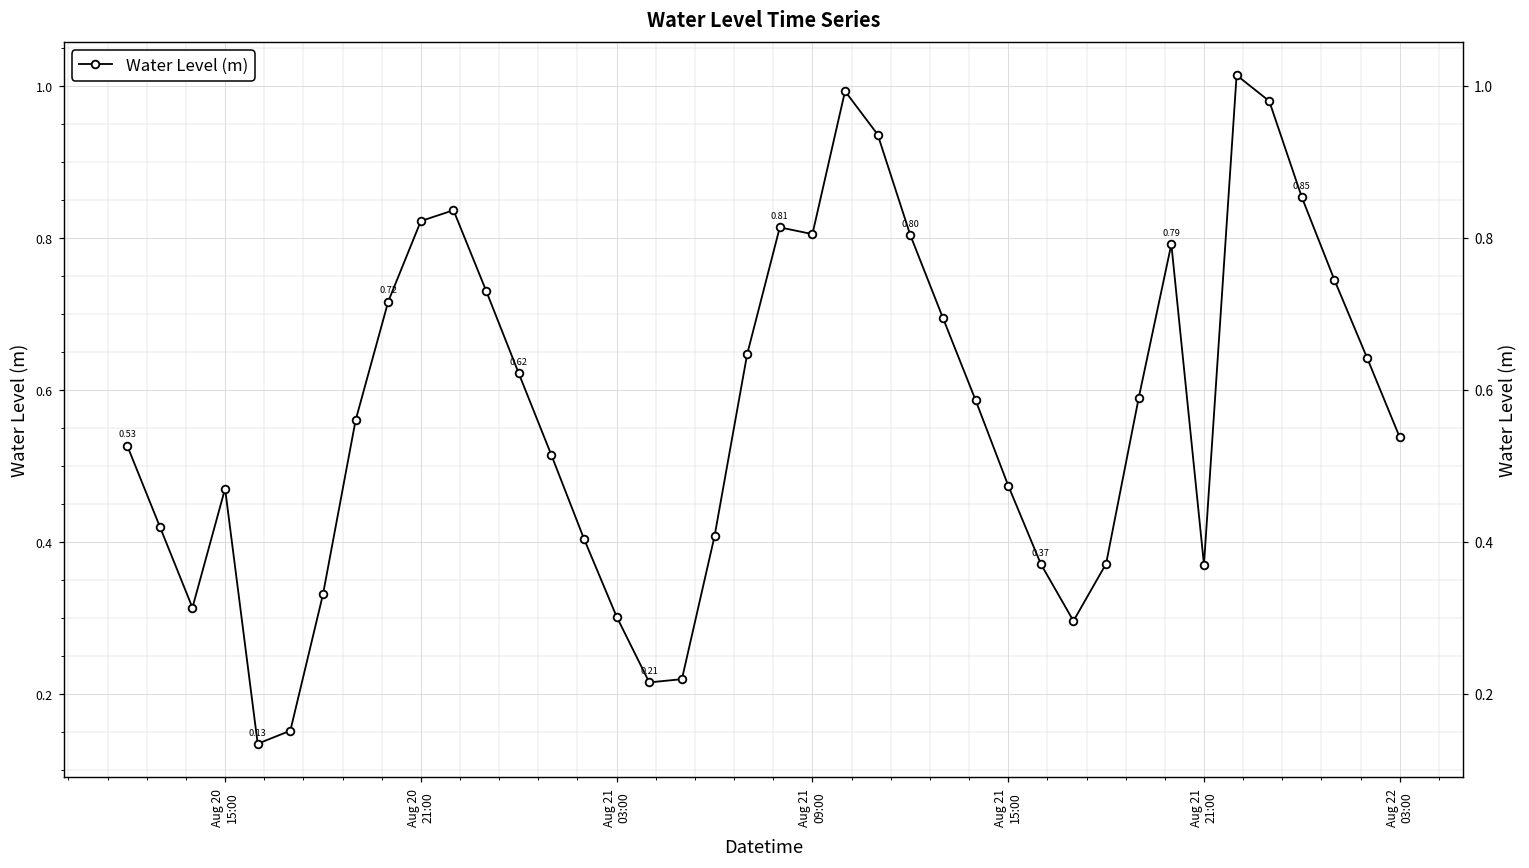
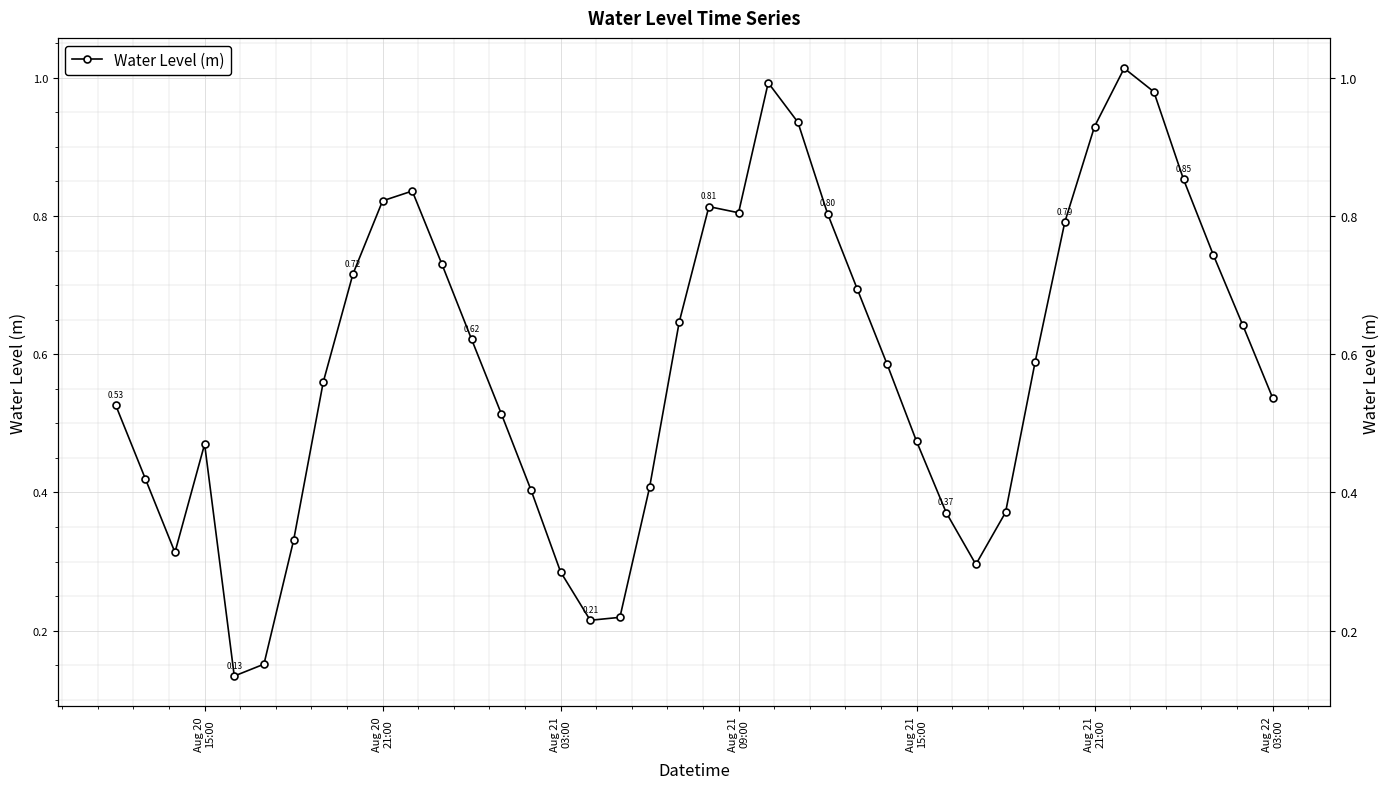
Aug 21 03:00: 0.30 -> 0.29
Aug 21 21:00: 0.37 -> 0.93
